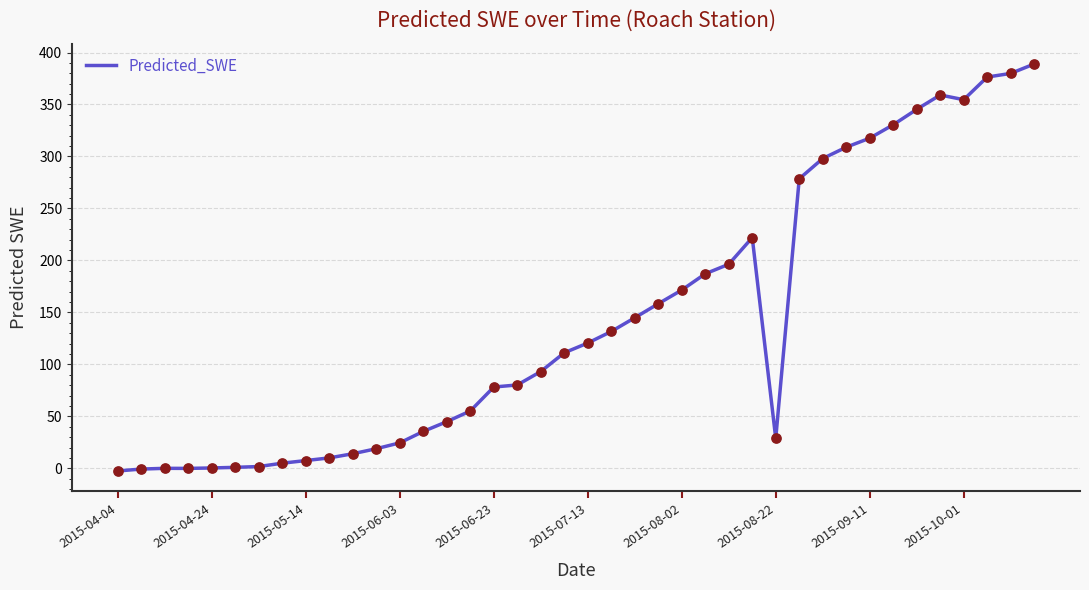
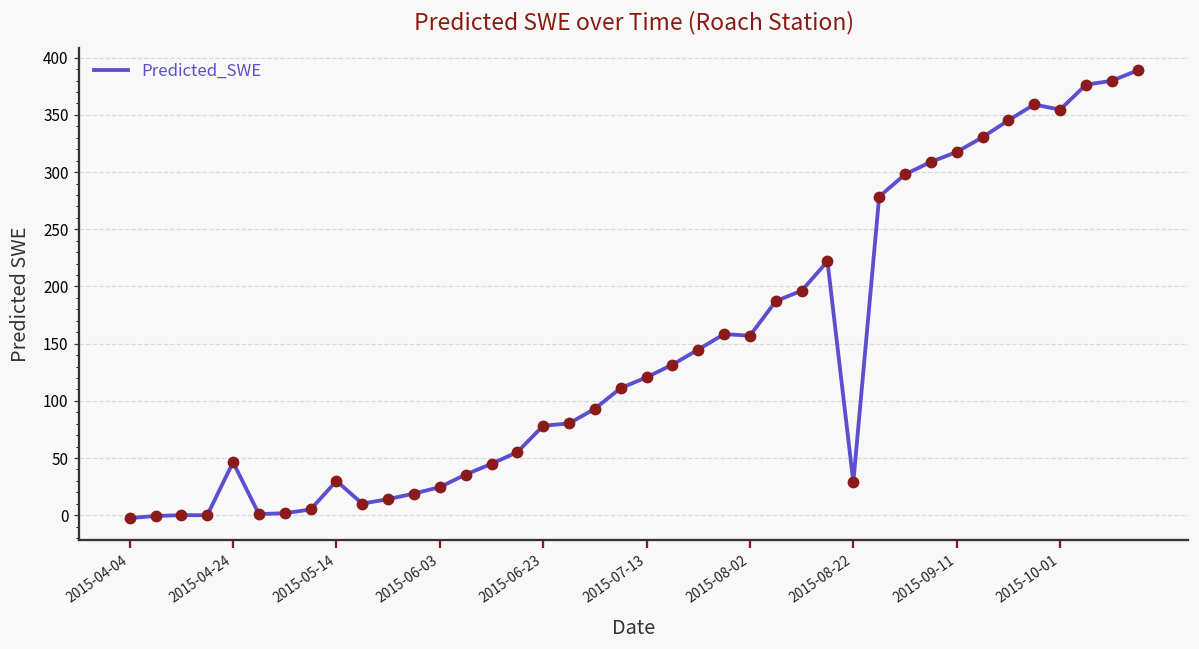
2015-04-24: 0 -> 46
2015-05-14: 8 -> 30
2015-08-02: 172 -> 157
